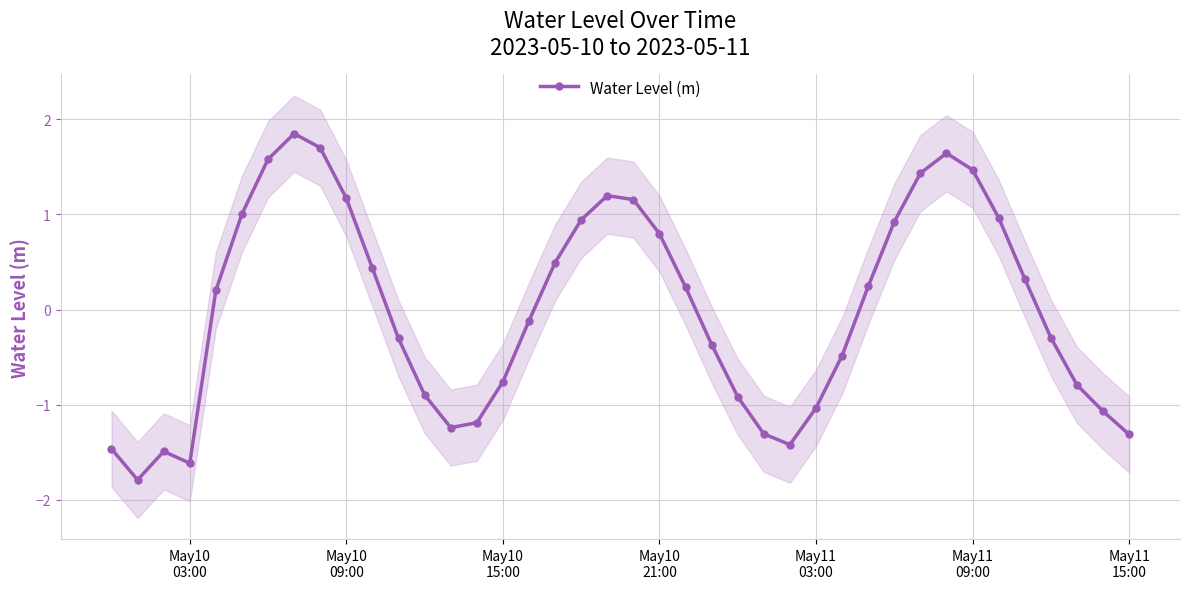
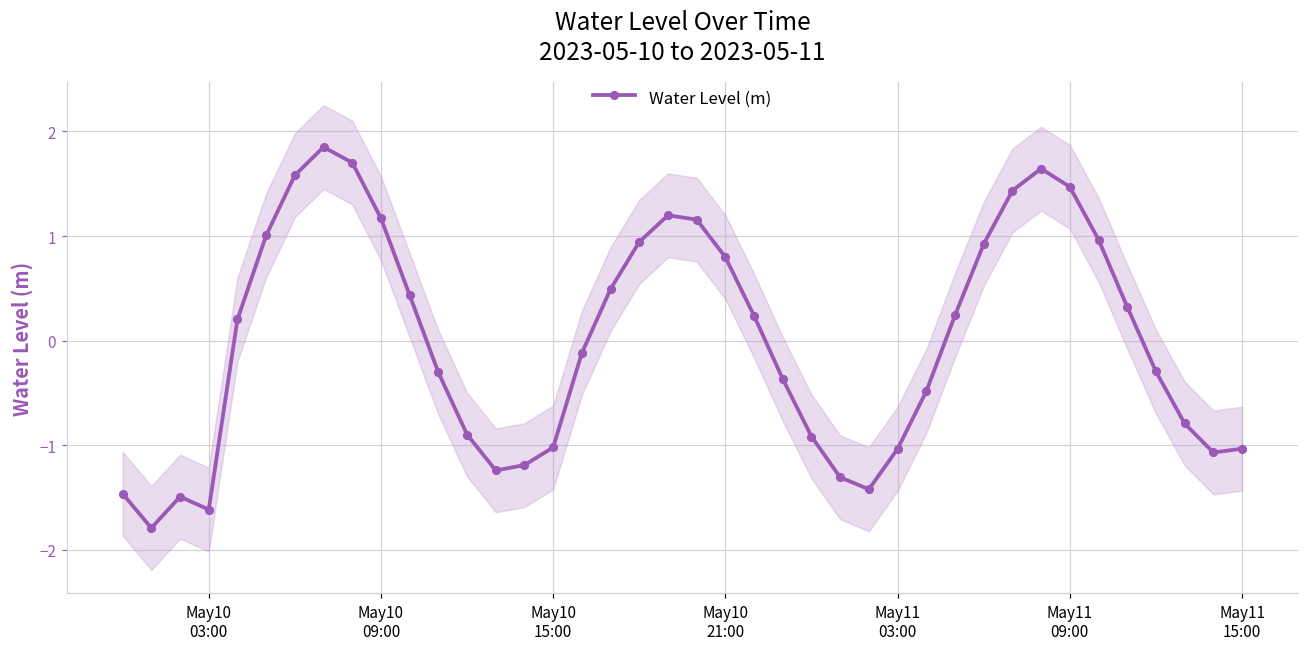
Water Level (m), May10 15:00: -0.8 -> -1.0
Water Level (m), May11 15:00: -1.3 -> -1.0
